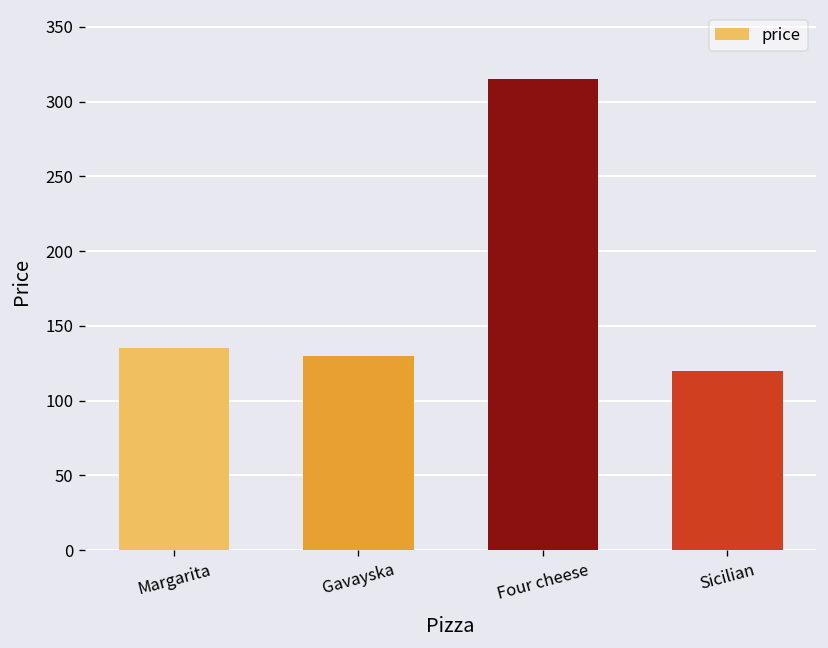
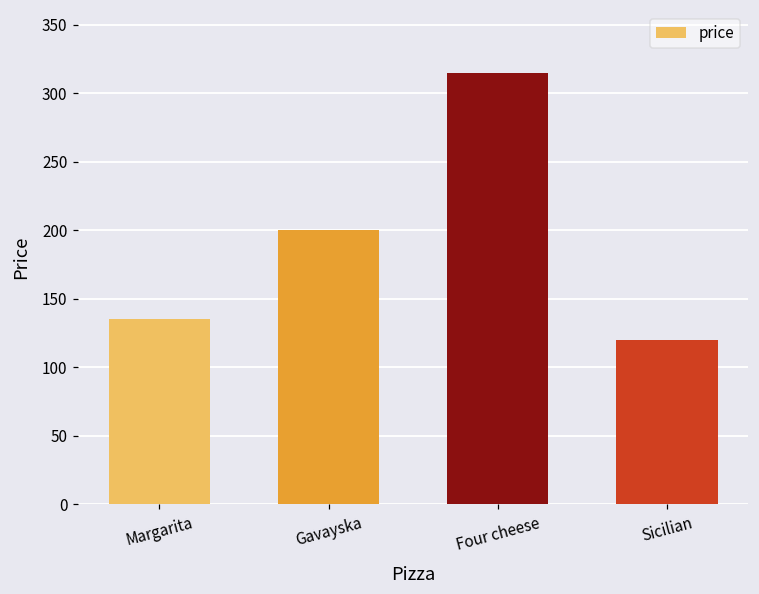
Gavayska: 130 -> 200
